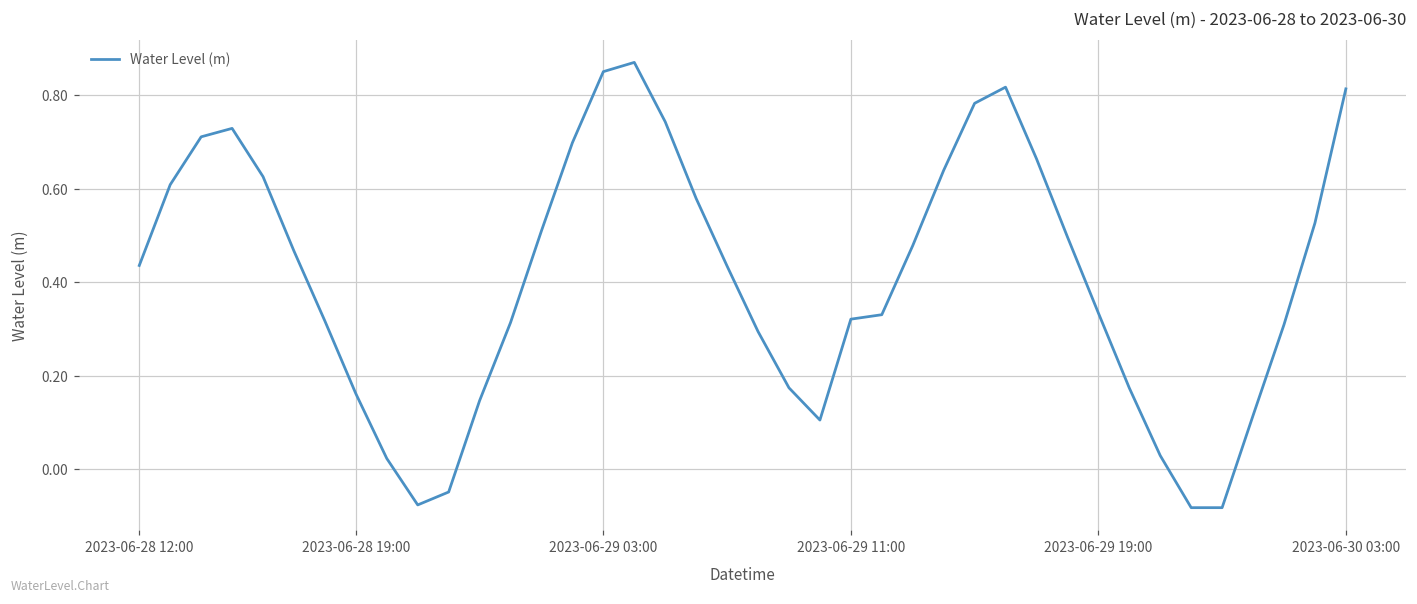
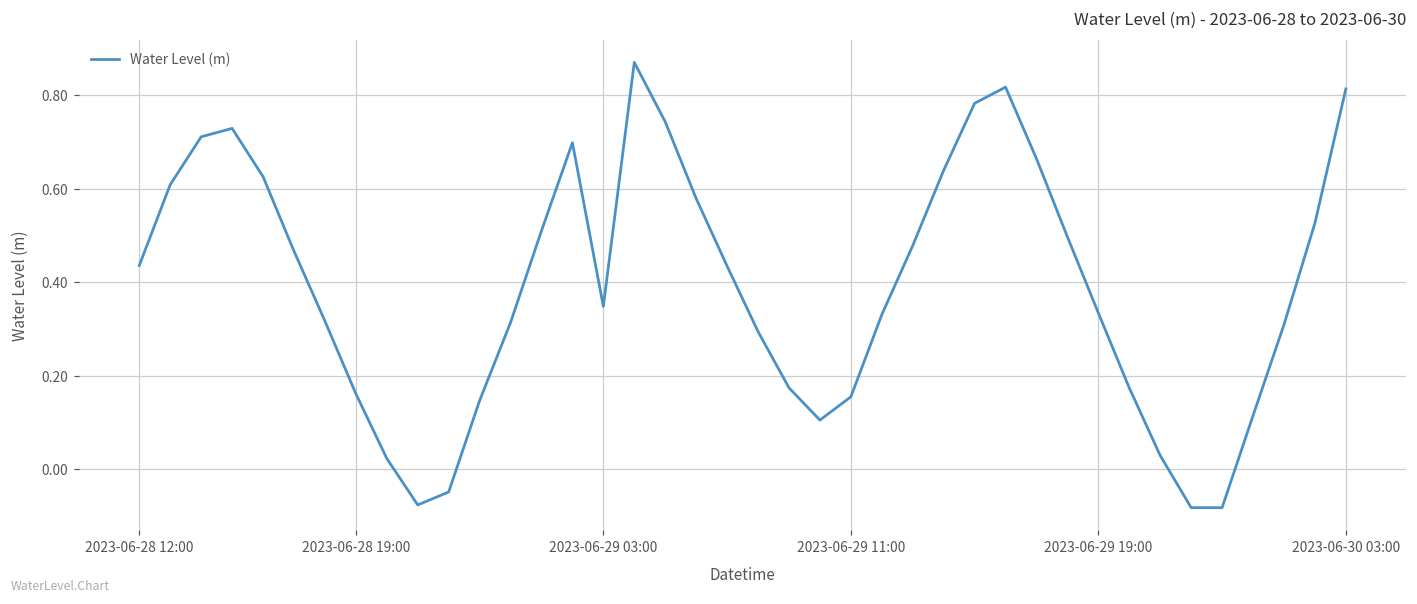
2023-06-29 03:00: 0.85 -> 0.35
2023-06-29 11:00: 0.32 -> 0.16
